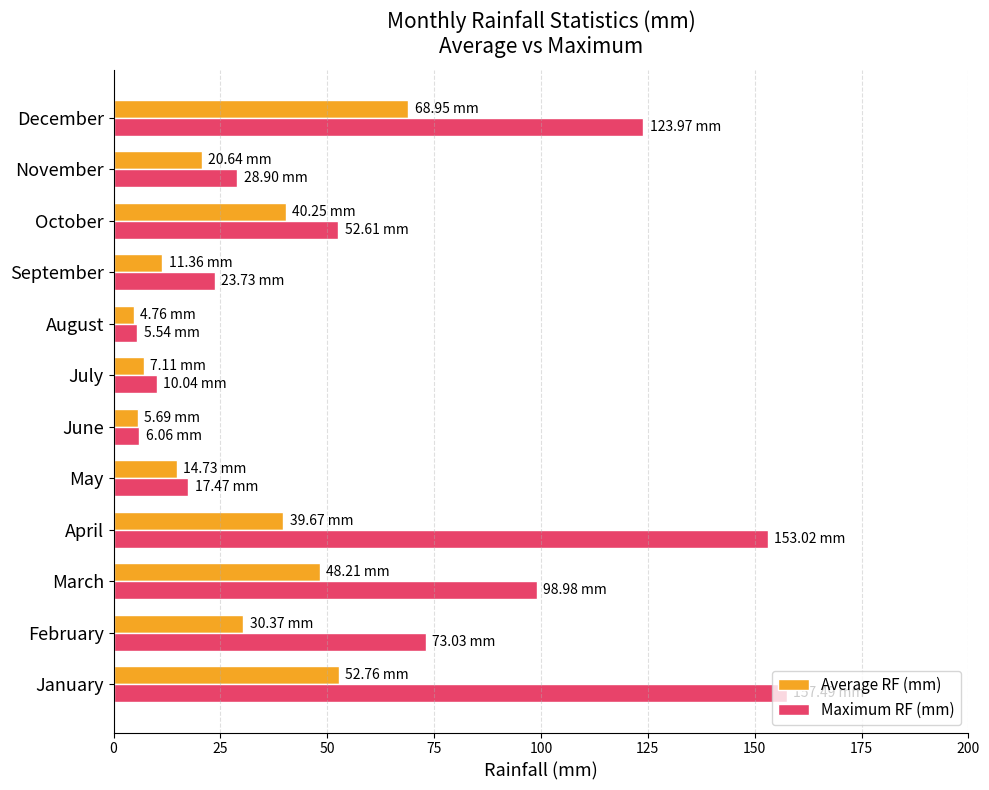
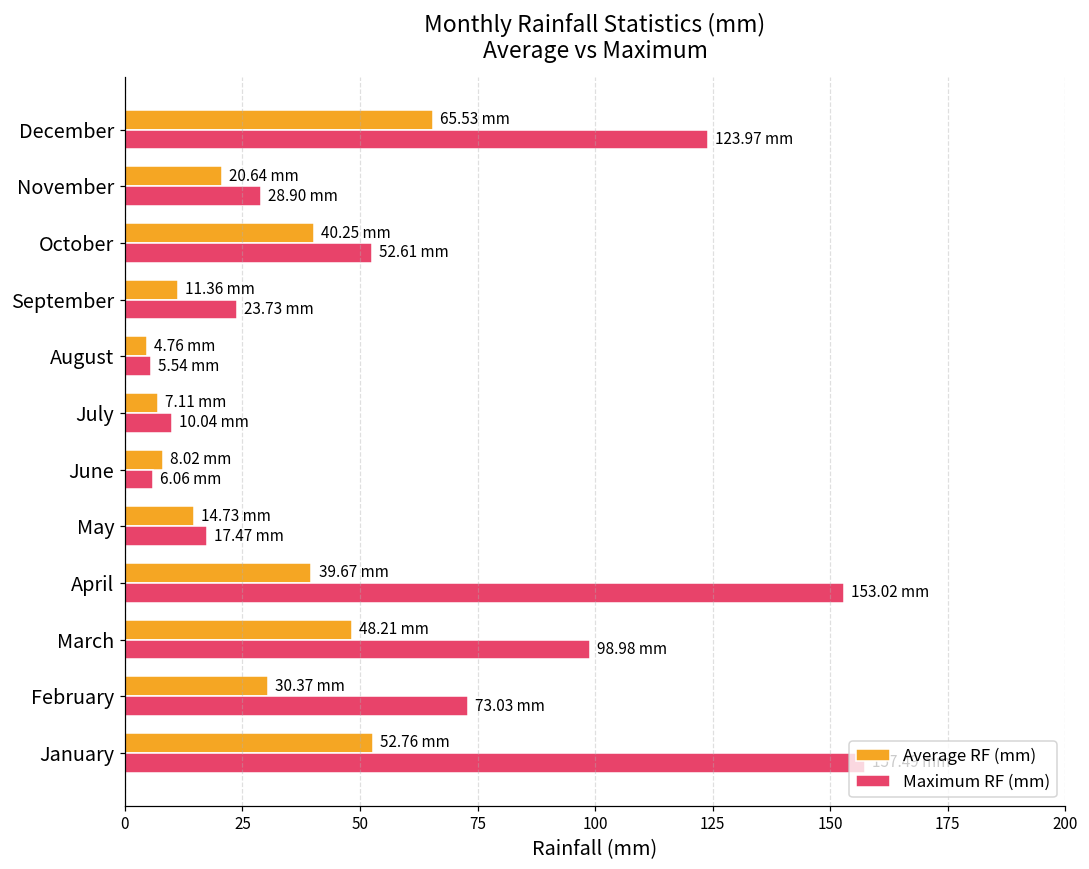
Average RF (mm), December: 68.95 -> 65.53
Average RF (mm), June: 5.69 -> 8.02
